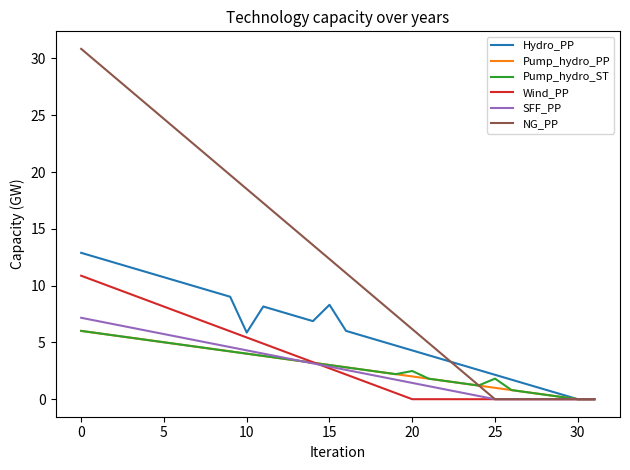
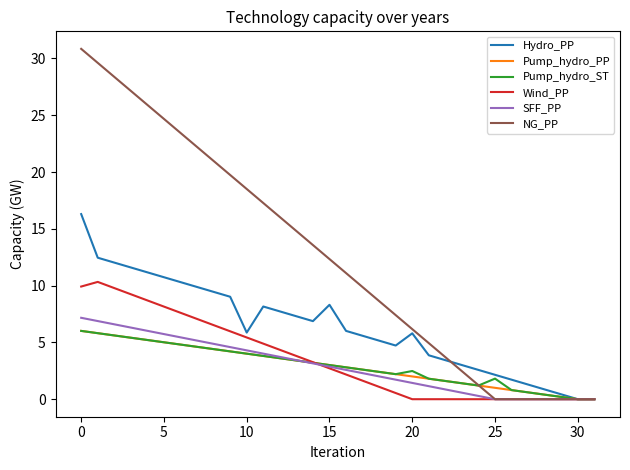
Hydro_PP, 0: 12.9 -> 16.3
Wind_PP, 0: 10.9 -> 9.9
Hydro_PP, 20: 4.3 -> 5.8
